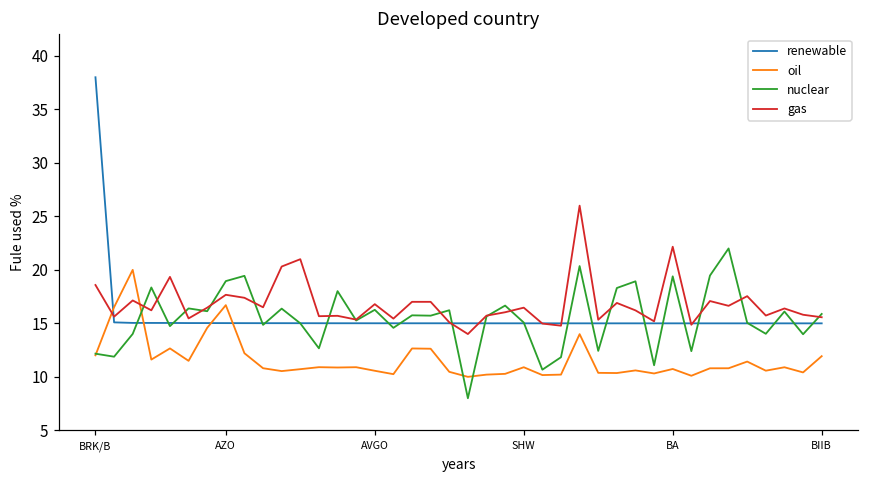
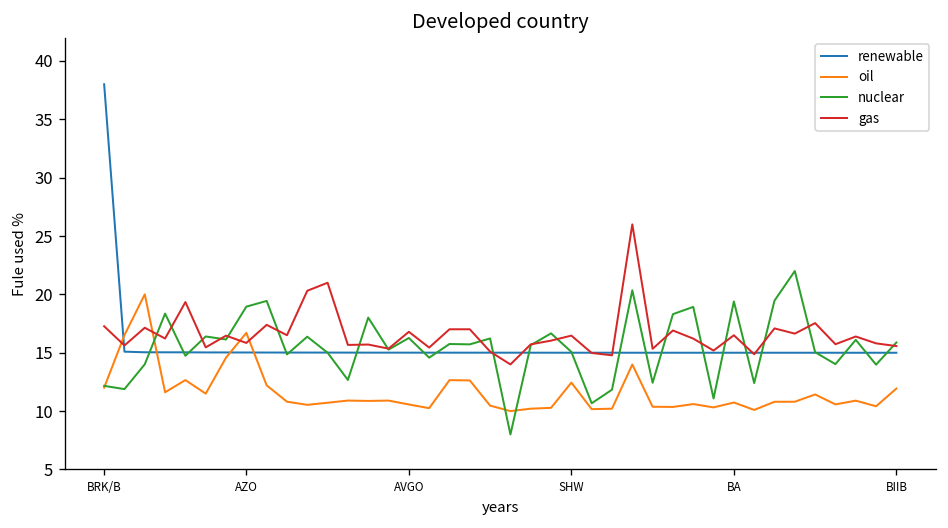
gas, BRK/B: 19 -> 17
gas, AZO: 18 -> 16
oil, SHW: 11 -> 12
gas, BA: 22 -> 16
